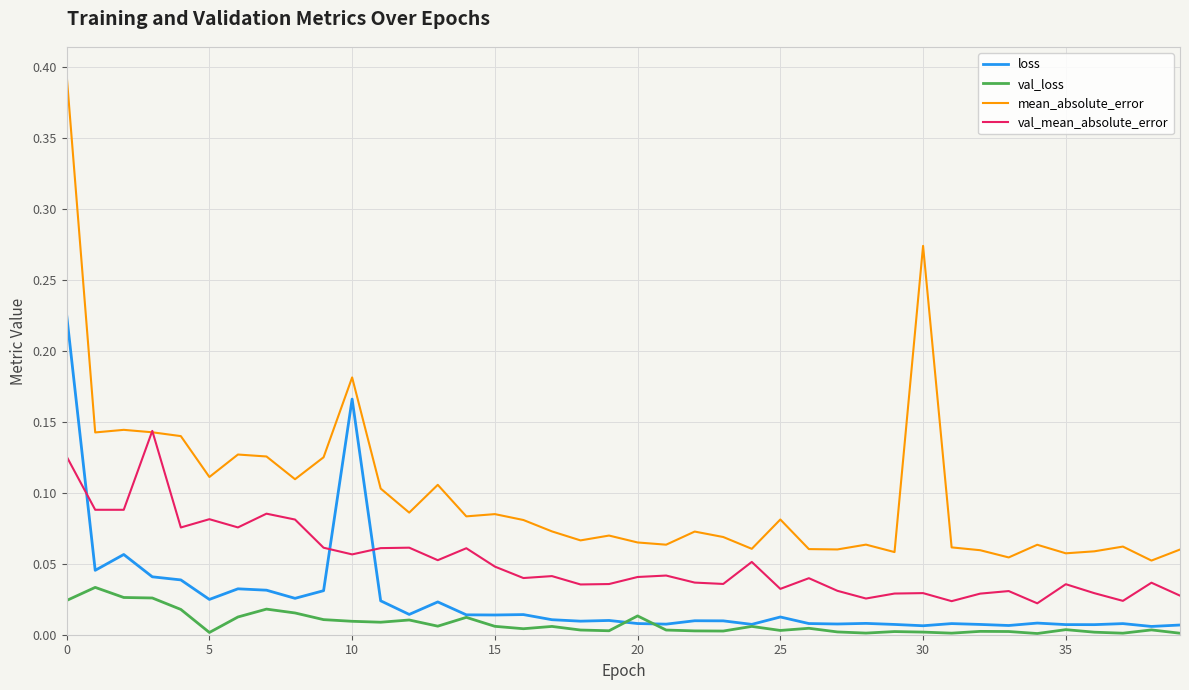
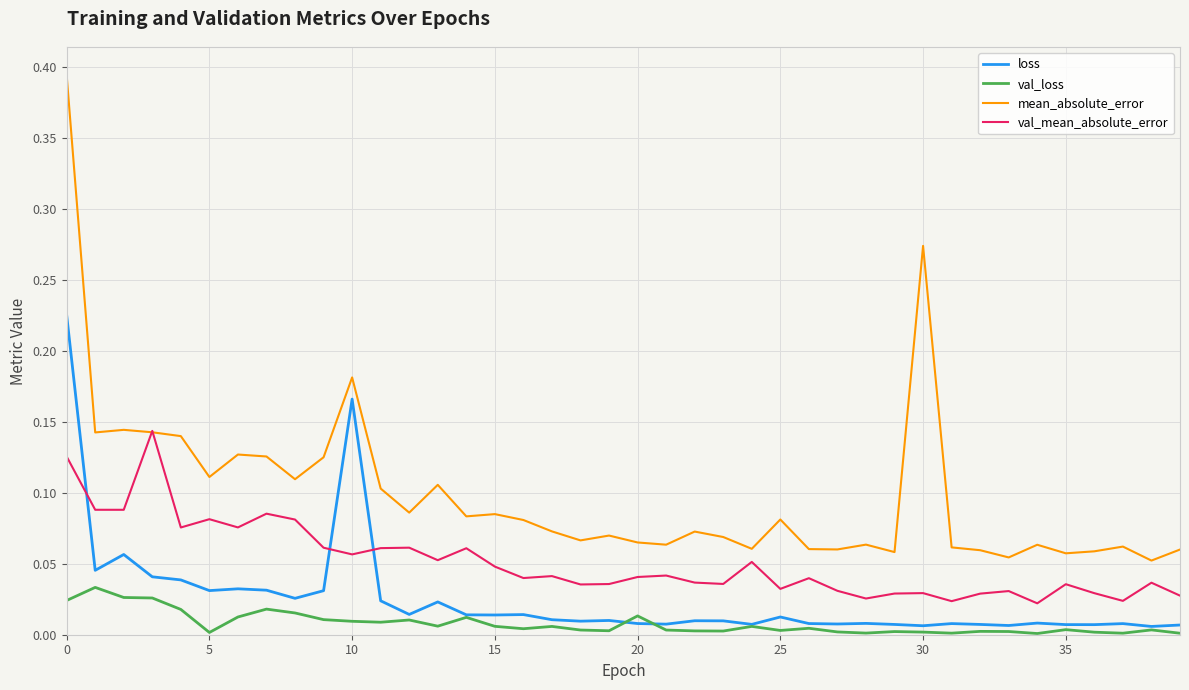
loss, 5: 0.025 -> 0.031
